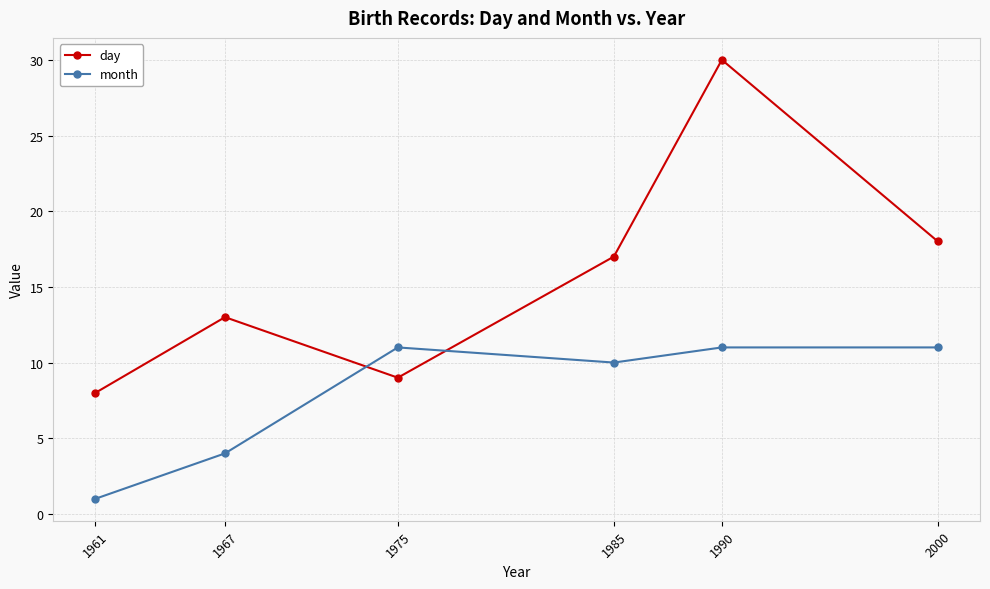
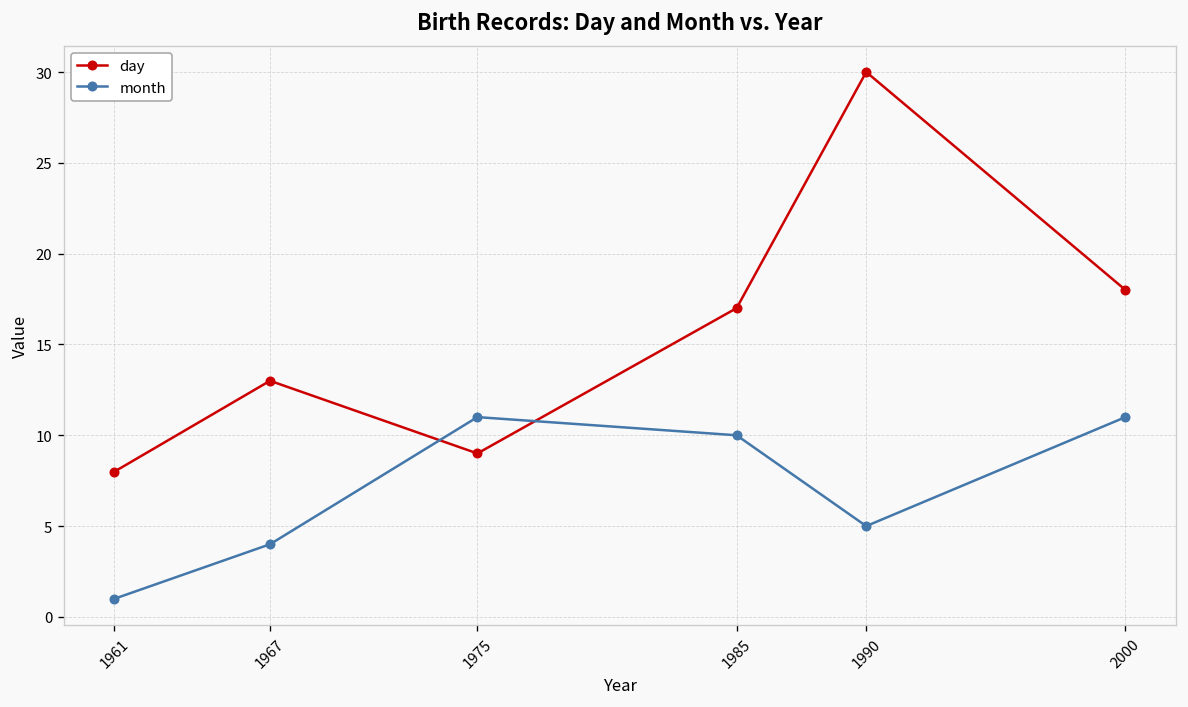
month, 1990: 11 -> 5
